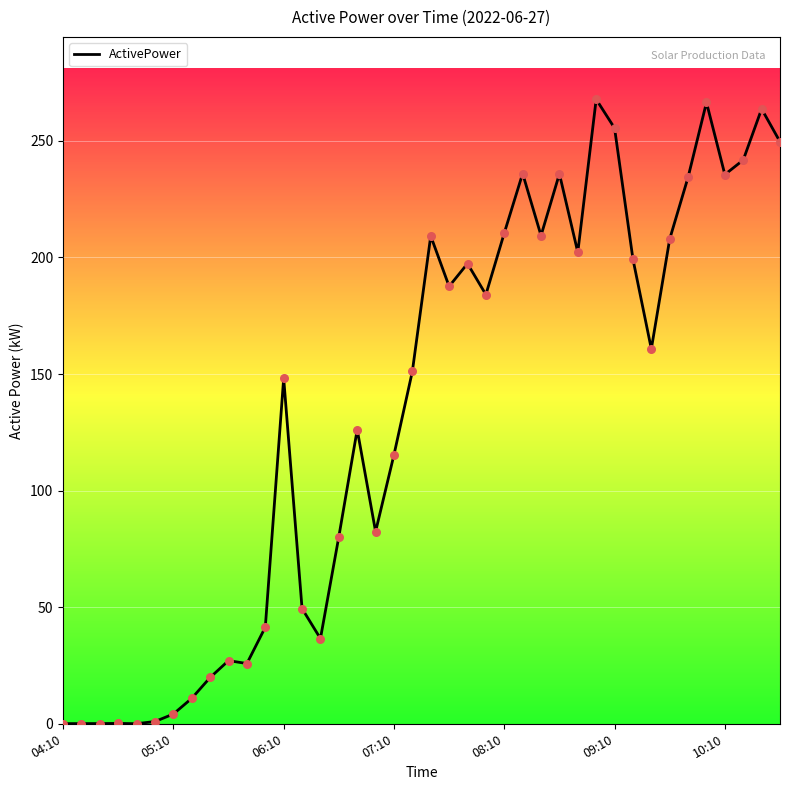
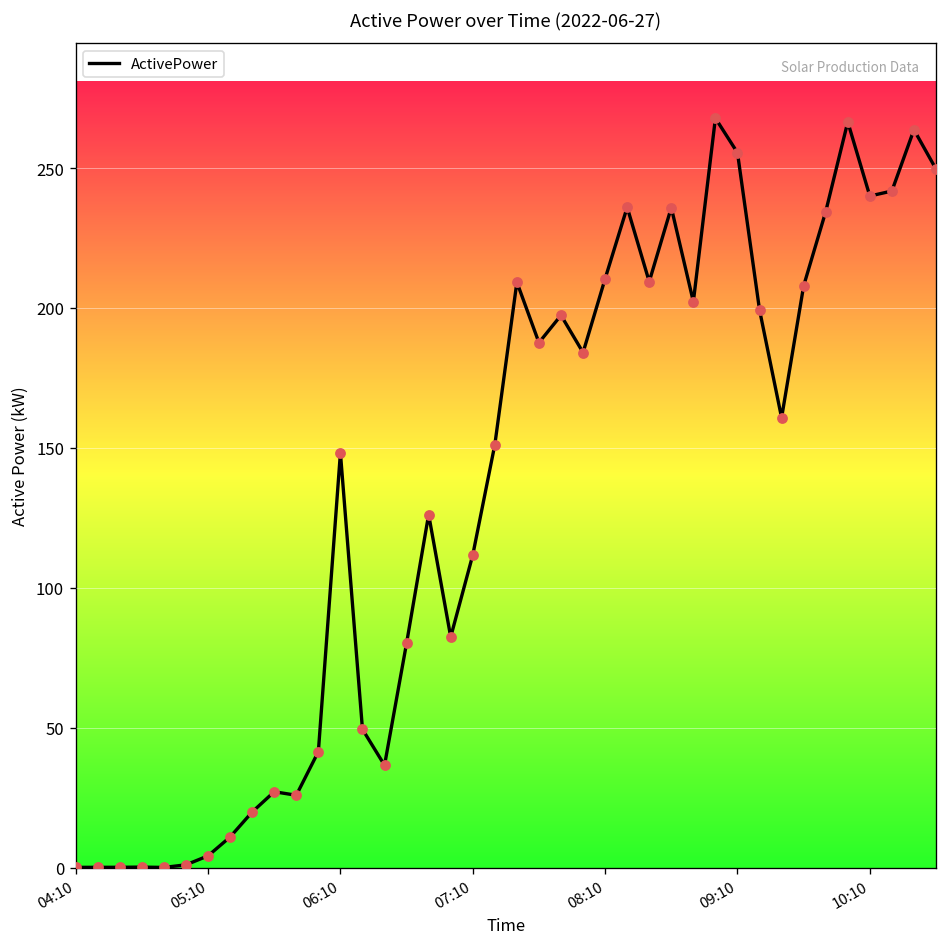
07:10: 115 -> 112
10:10: 236 -> 240
